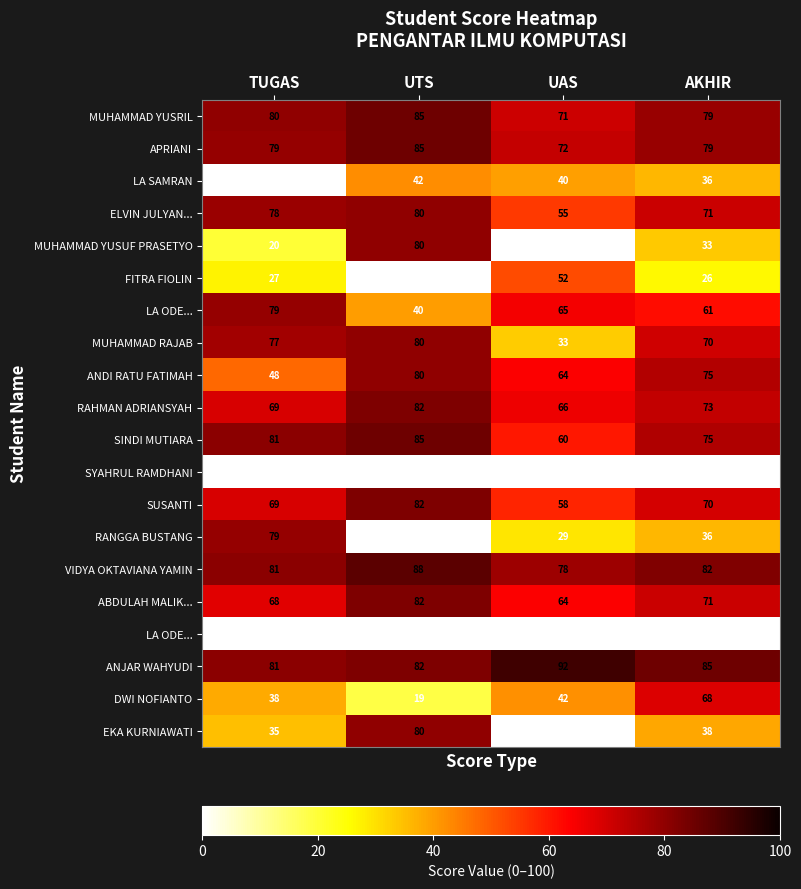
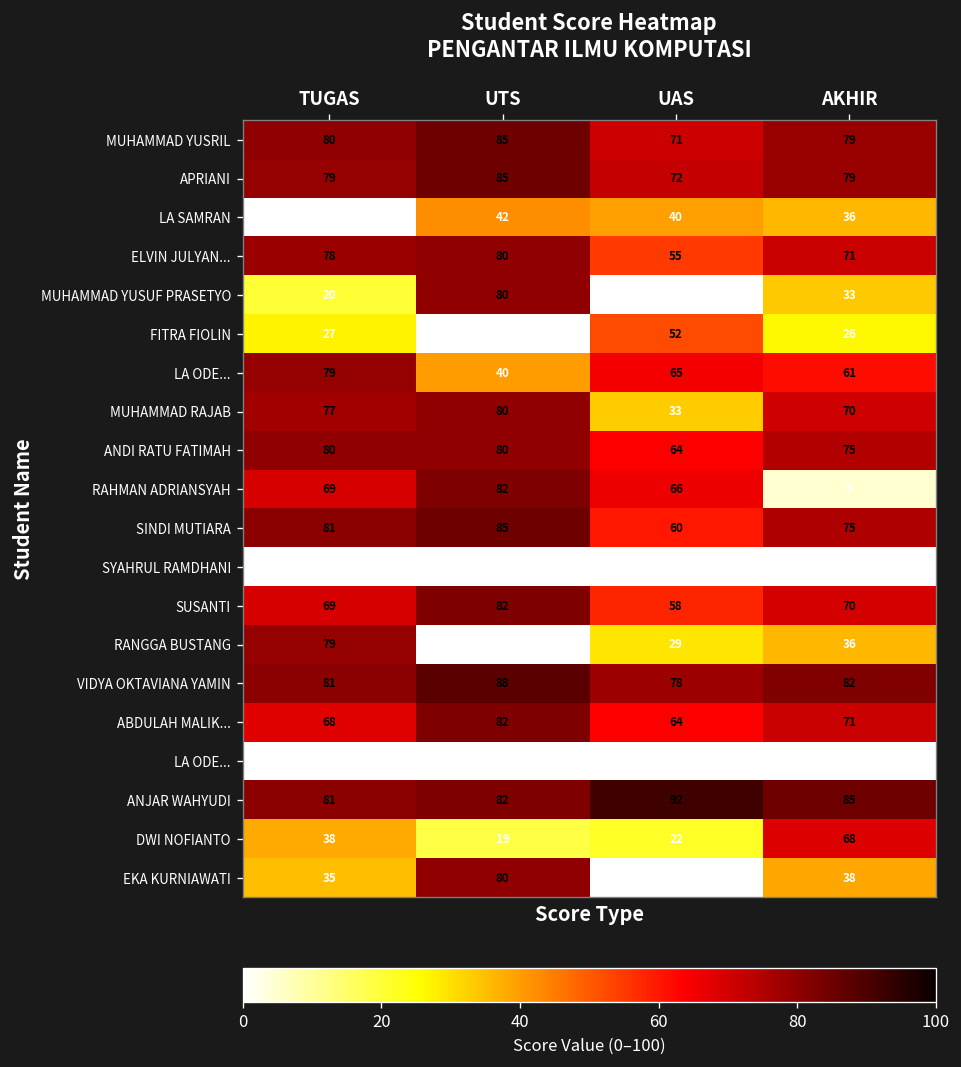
ANDI RATU FATIMAH, TUGAS: 48 -> 80
RAHMAN ADRIANSYAH, AKHIR: 73 -> 5
DWI NOFIANTO, UAS: 42 -> 22
